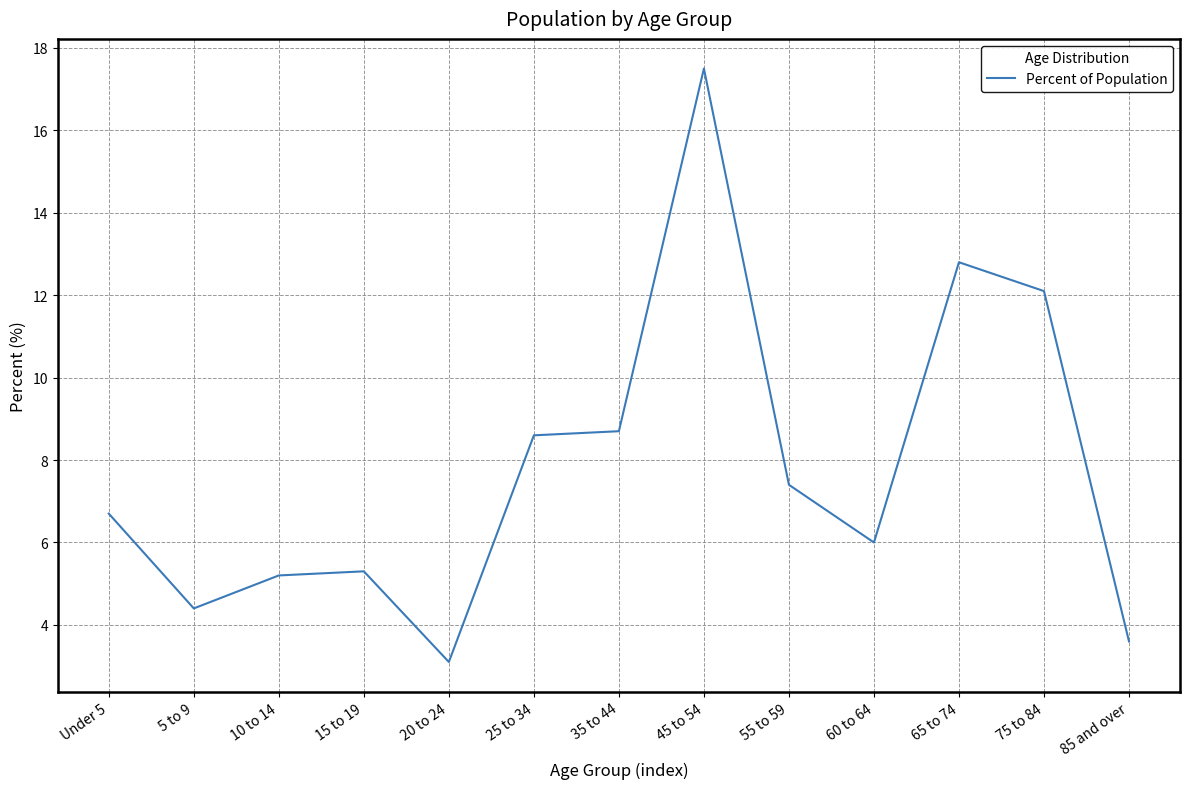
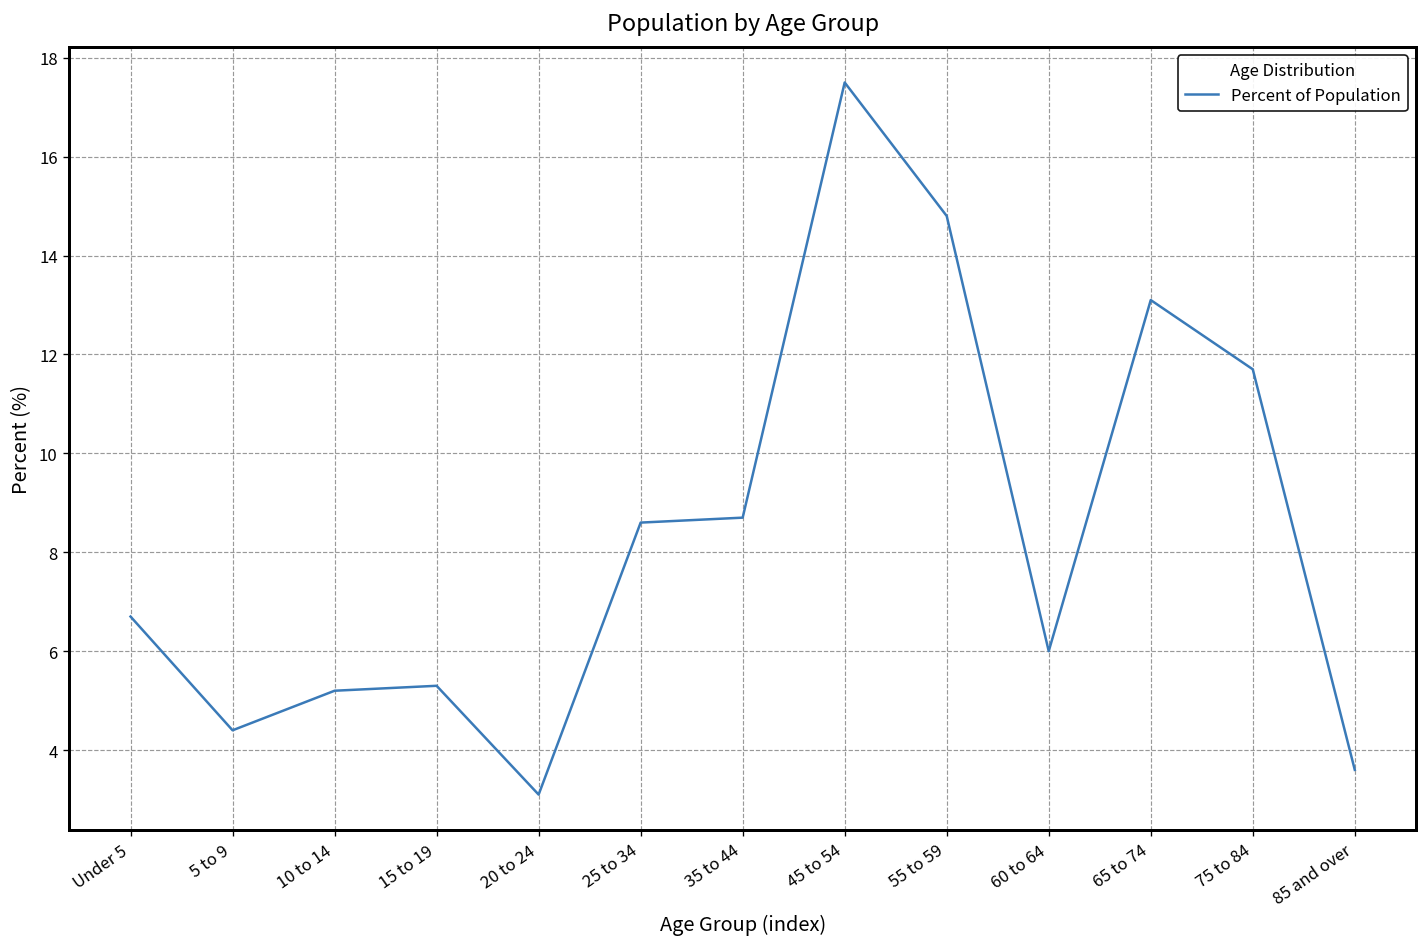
55 to 59: 7.4 -> 14.8
65 to 74: 12.8 -> 13.1
75 to 84: 12.1 -> 11.7
